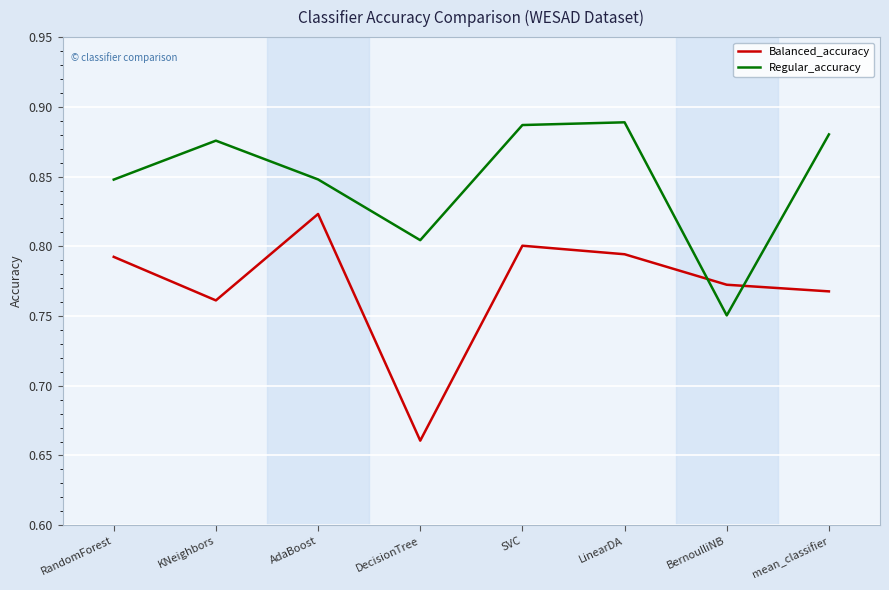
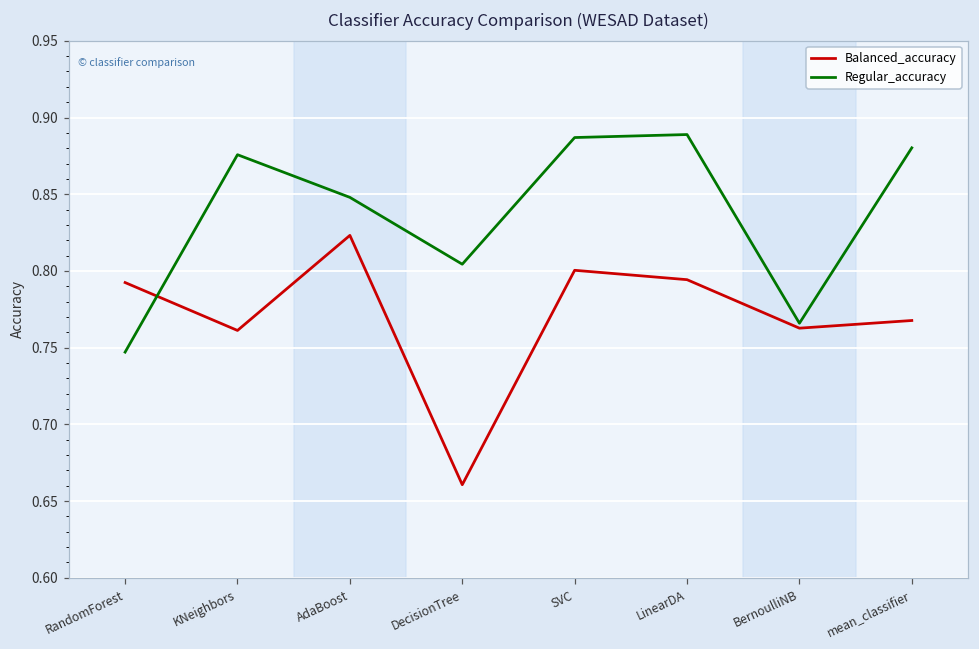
Regular_accuracy, RandomForest: 0.848 -> 0.747
Balanced_accuracy, BernoulliNB: 0.772 -> 0.763
Regular_accuracy, BernoulliNB: 0.750 -> 0.766
